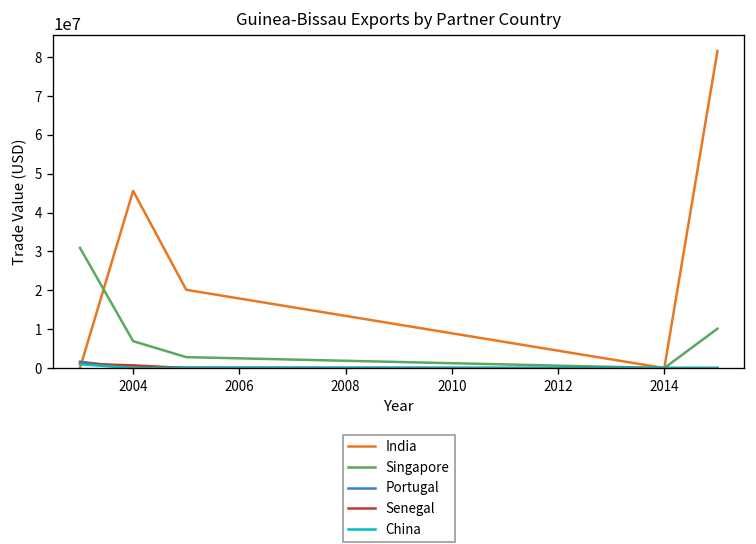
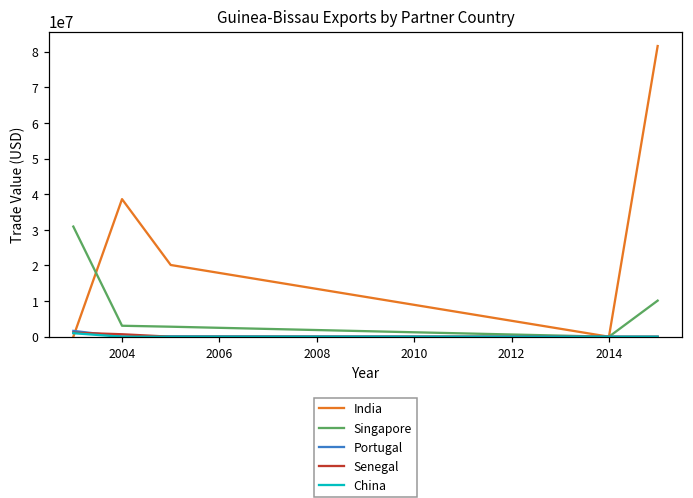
India, 2004: 46000000 -> 39000000
Singapore, 2004: 7000000 -> 3000000
